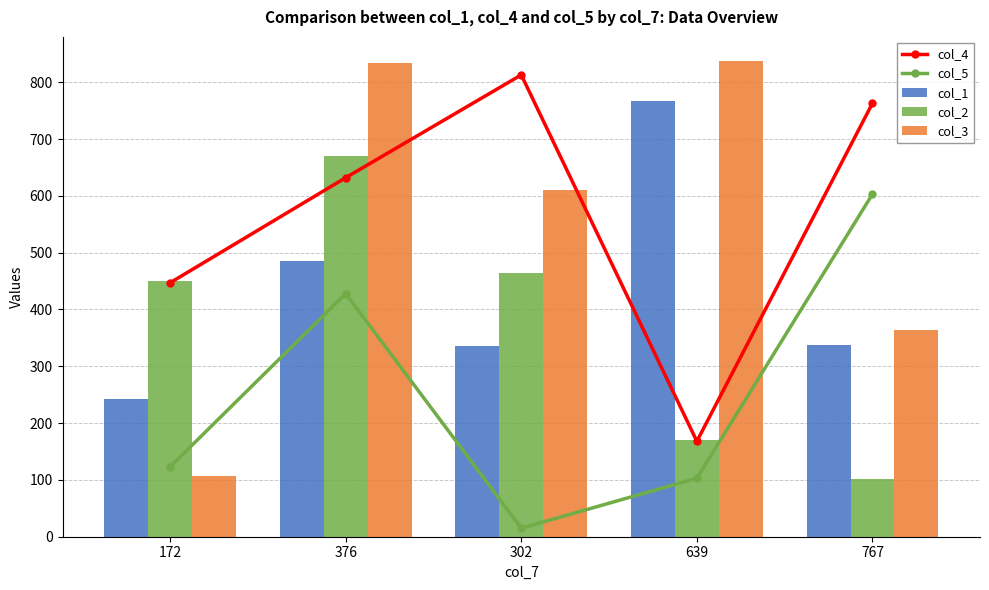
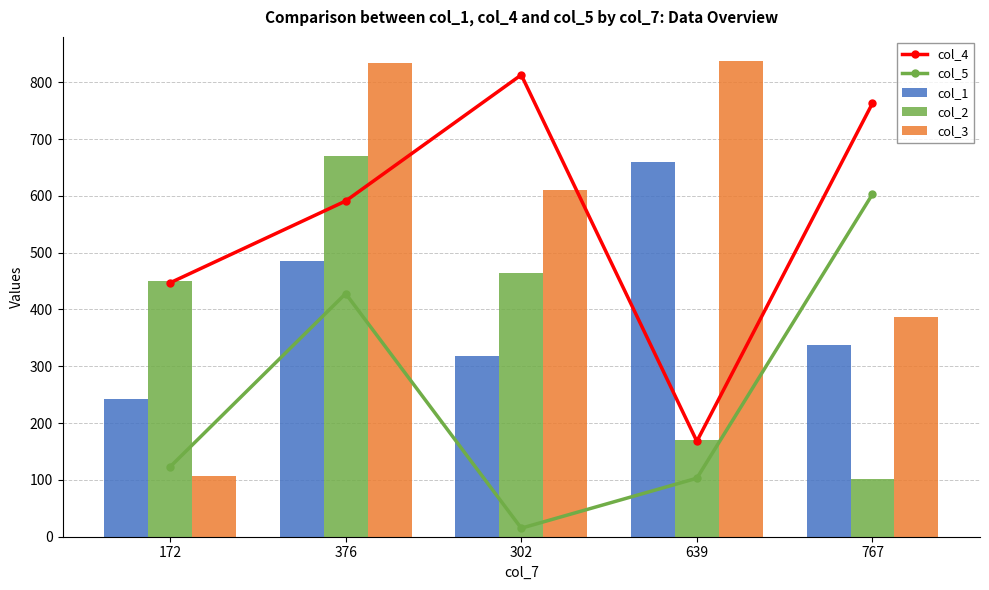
col_4, 376: 630 -> 590
col_1, 302: 340 -> 320
col_1, 639: 770 -> 660
col_3, 767: 360 -> 390
